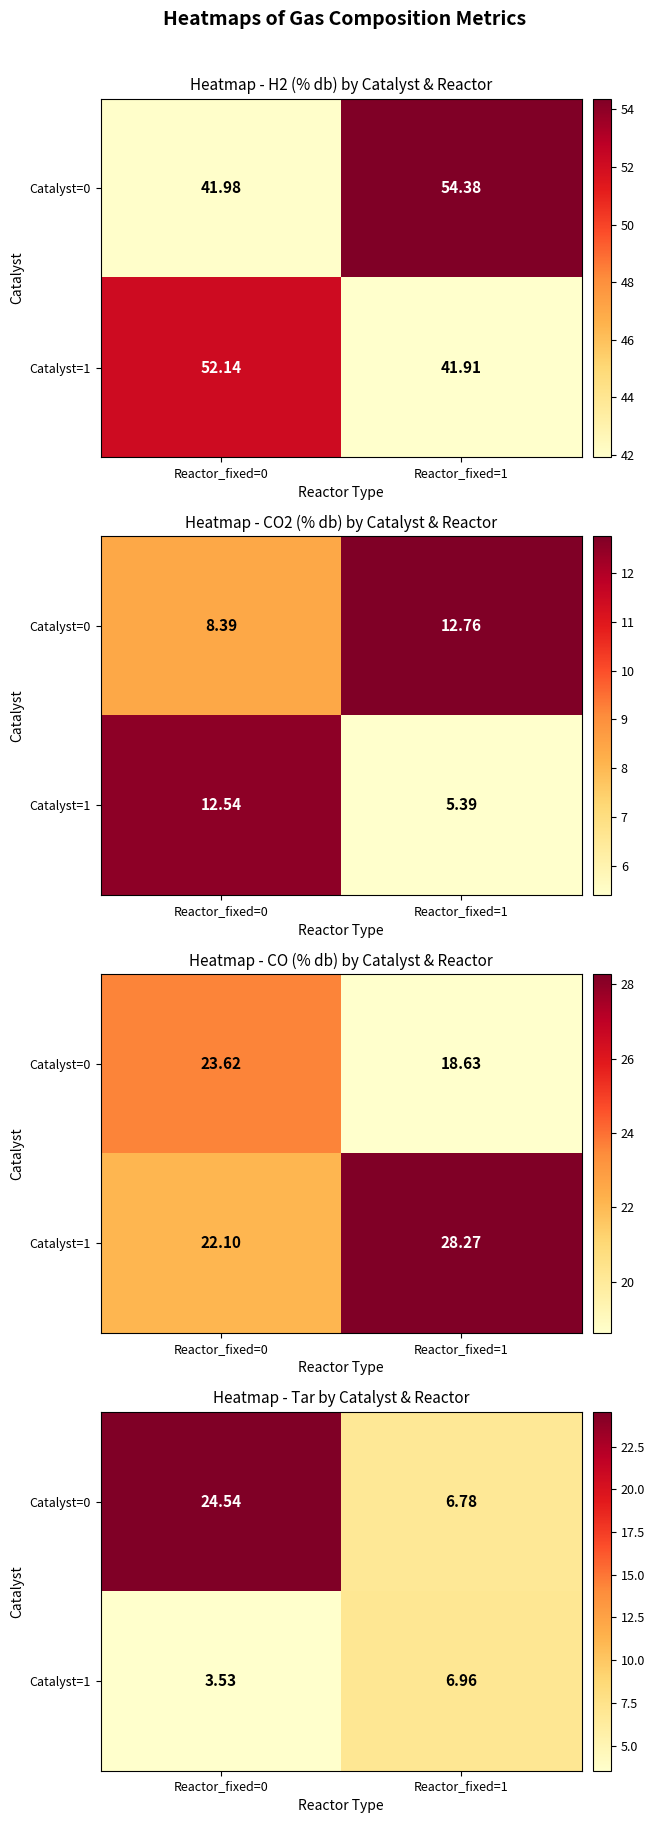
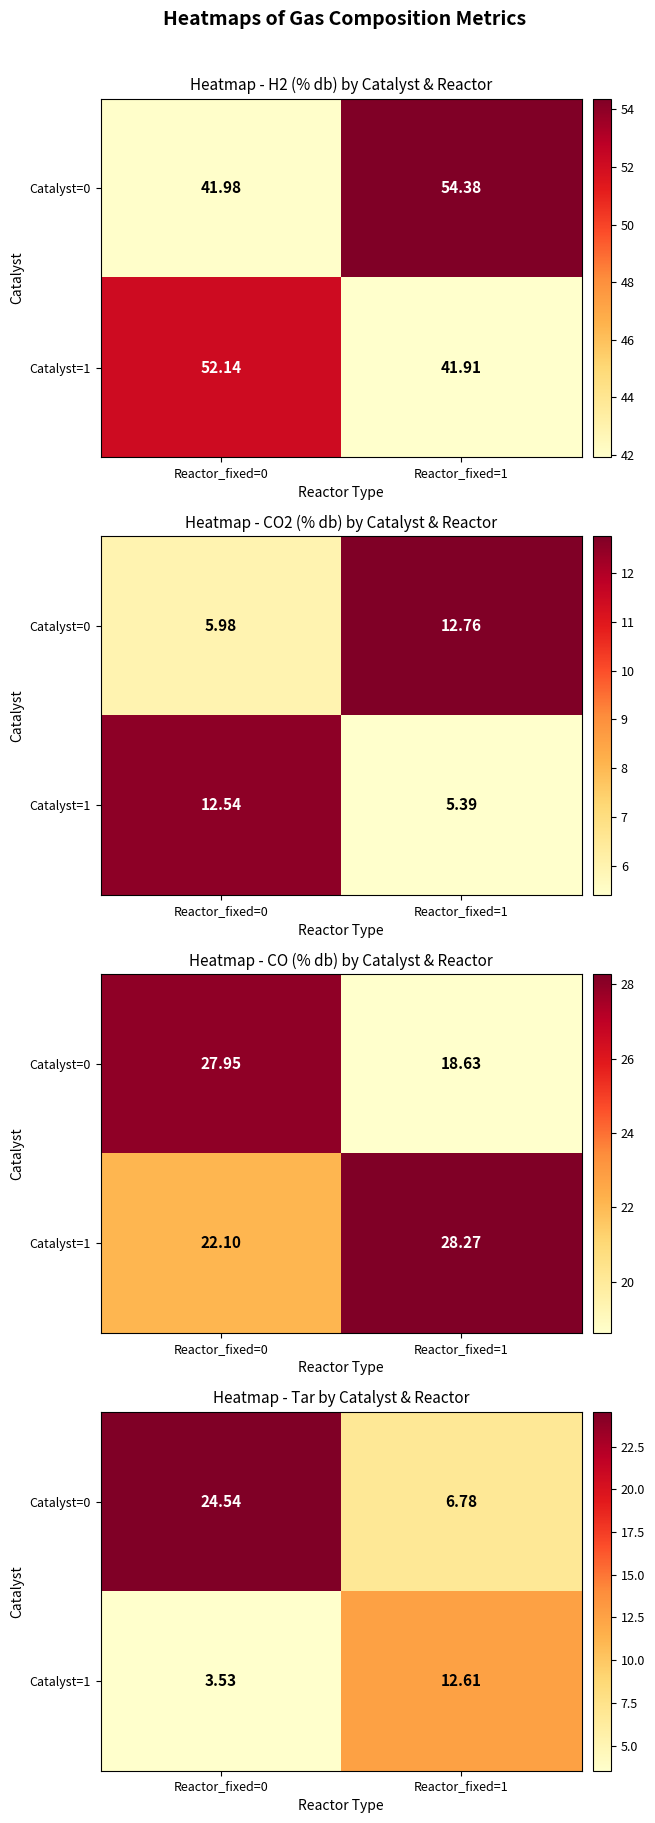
Heatmap - CO2 (% db) by Catalyst & Reactor, Catalyst=0, Reactor_fixed=0: 8.39 -> 5.98
Heatmap - CO (% db) by Catalyst & Reactor, Catalyst=0, Reactor_fixed=0: 23.62 -> 27.95
Heatmap - Tar by Catalyst & Reactor, Catalyst=1, Reactor_fixed=1: 6.96 -> 12.61
